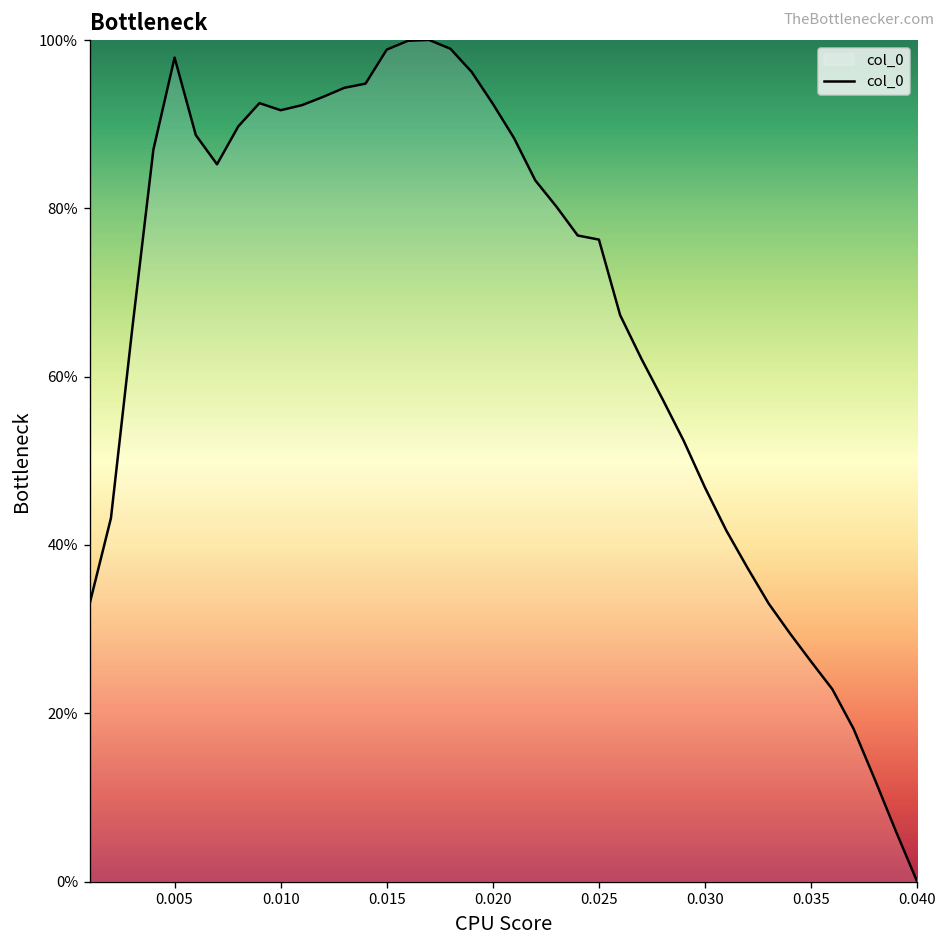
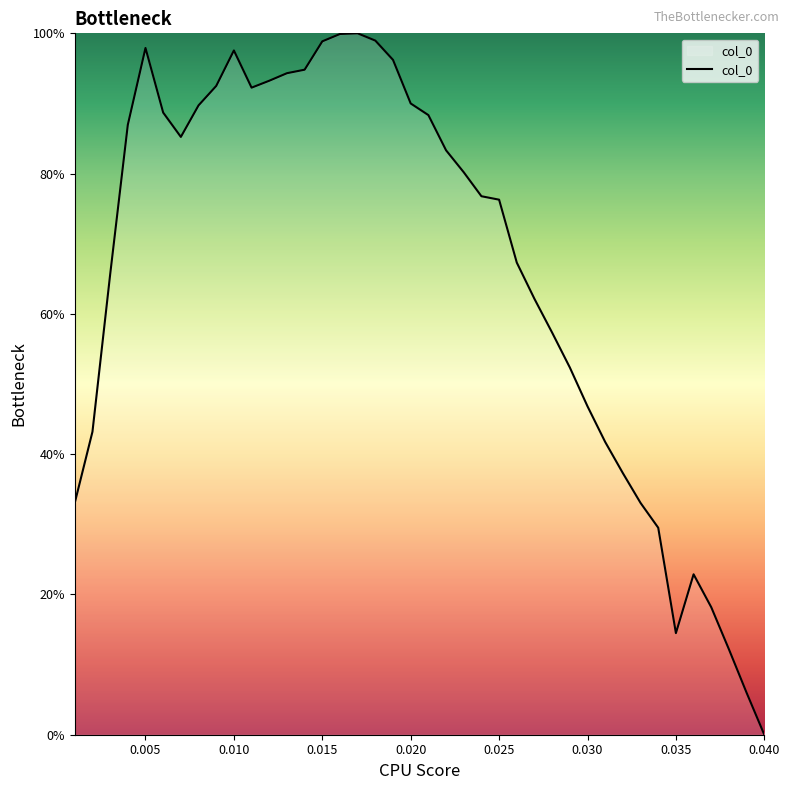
0.010: 92% -> 98%
0.020: 92% -> 90%
0.035: 26% -> 14%
